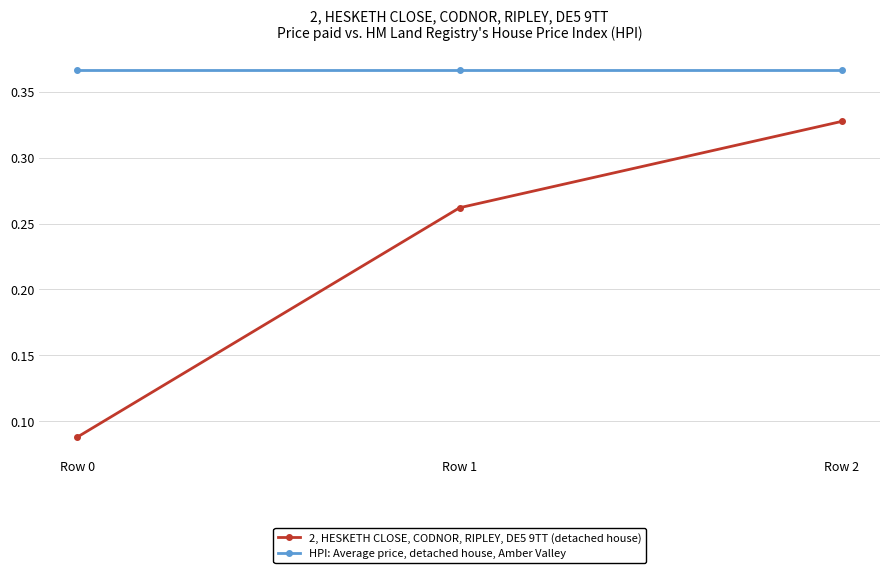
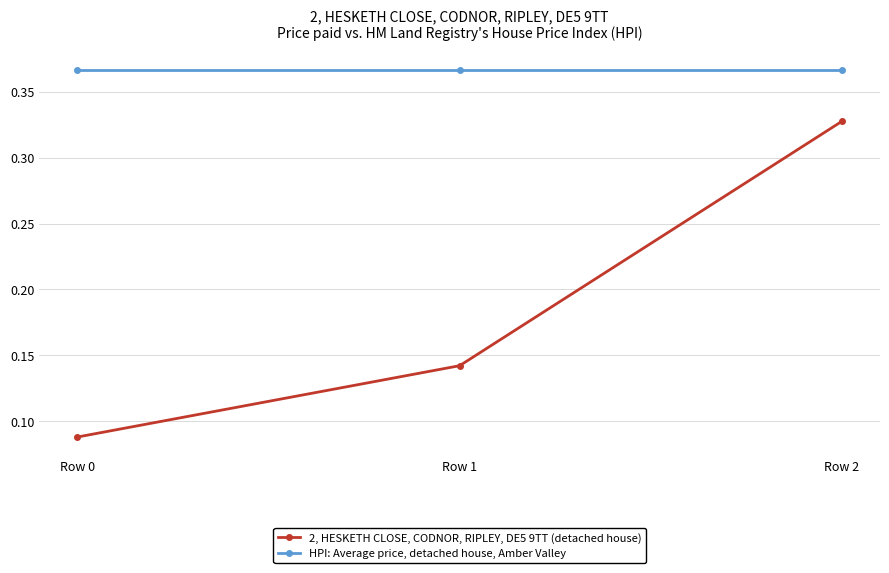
2, HESKETH CLOSE, CODNOR, RIPLEY, DE5 9TT (detached house), Row 1: 0.262 -> 0.142
